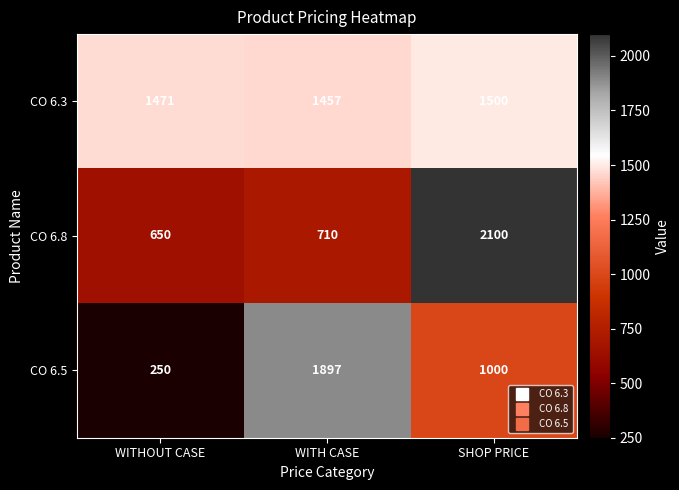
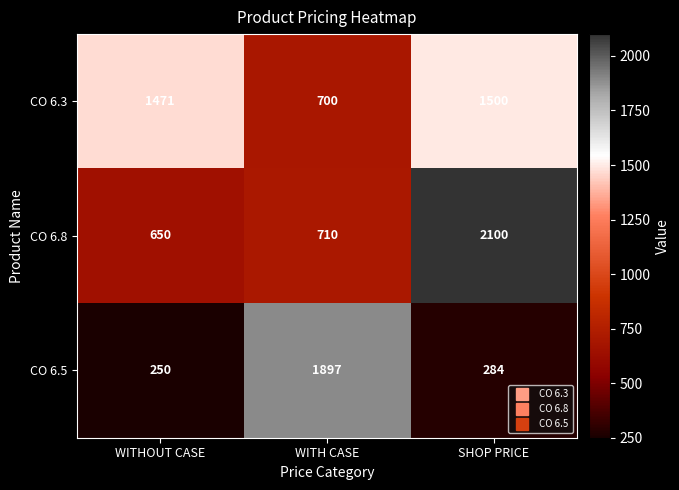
CO 6.3, WITH CASE: 1457 -> 700
CO 6.5, SHOP PRICE: 1000 -> 284
